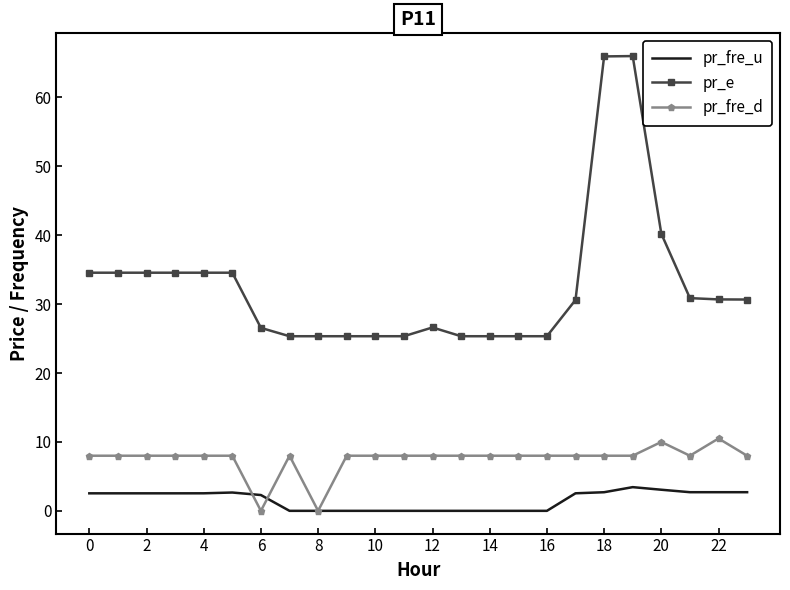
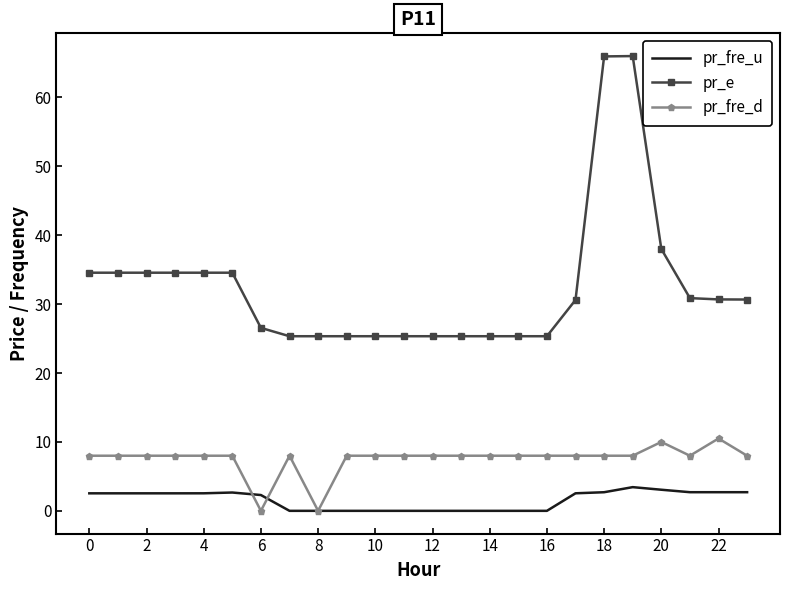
pr_e, 12: 27 -> 25
pr_e, 20: 40 -> 38
